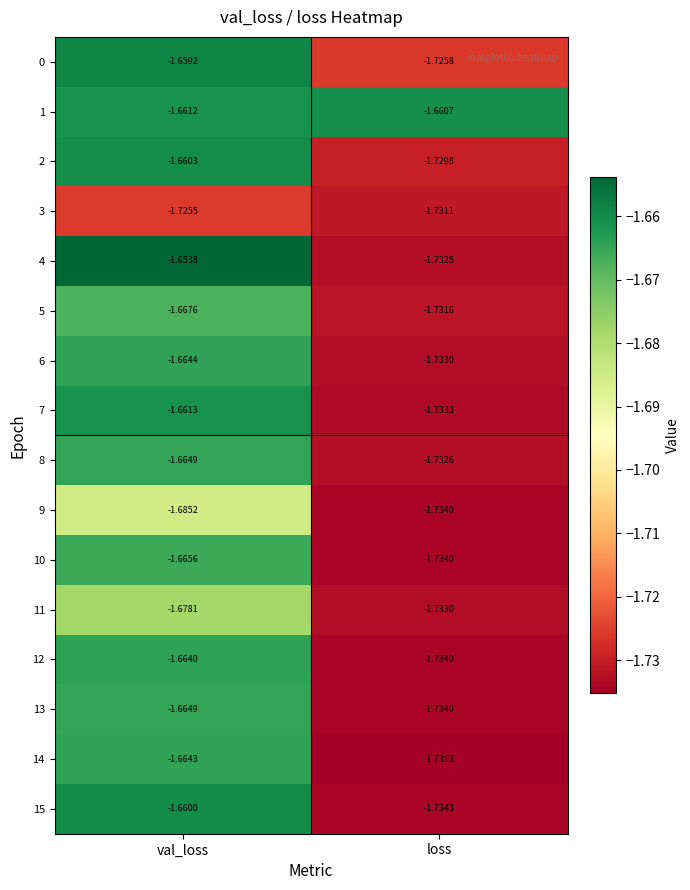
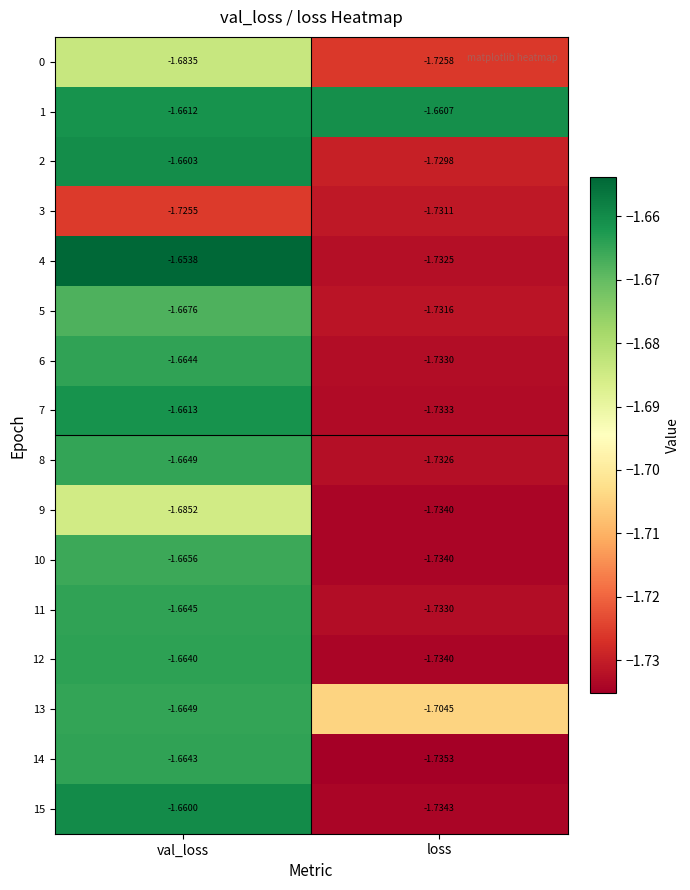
0, val_loss: -1.6592 -> -1.6835
11, val_loss: -1.6781 -> -1.6645
13, loss: -1.7340 -> -1.7045
